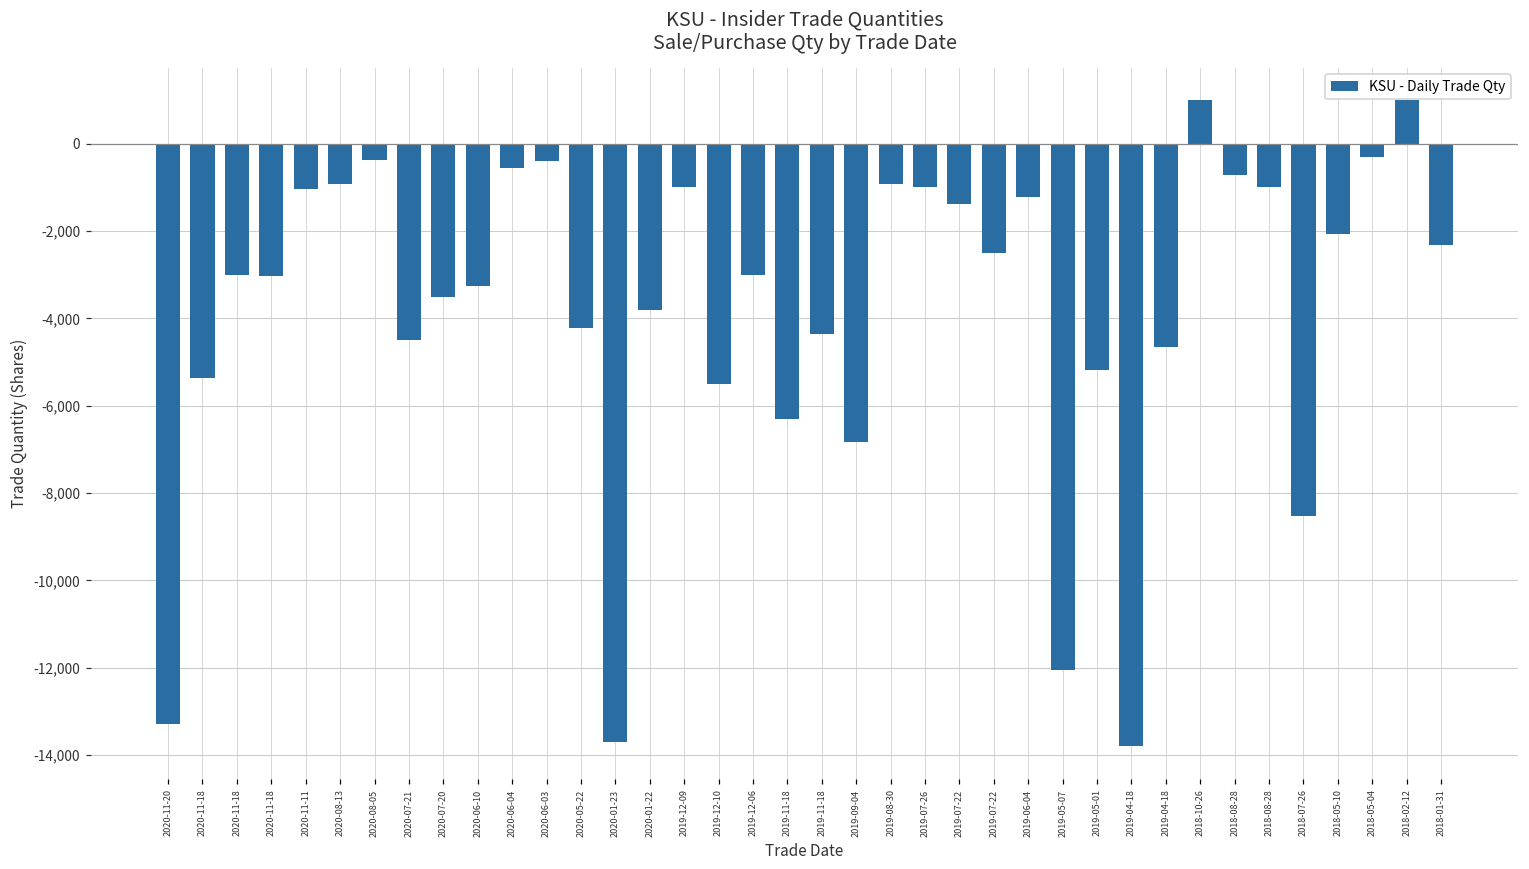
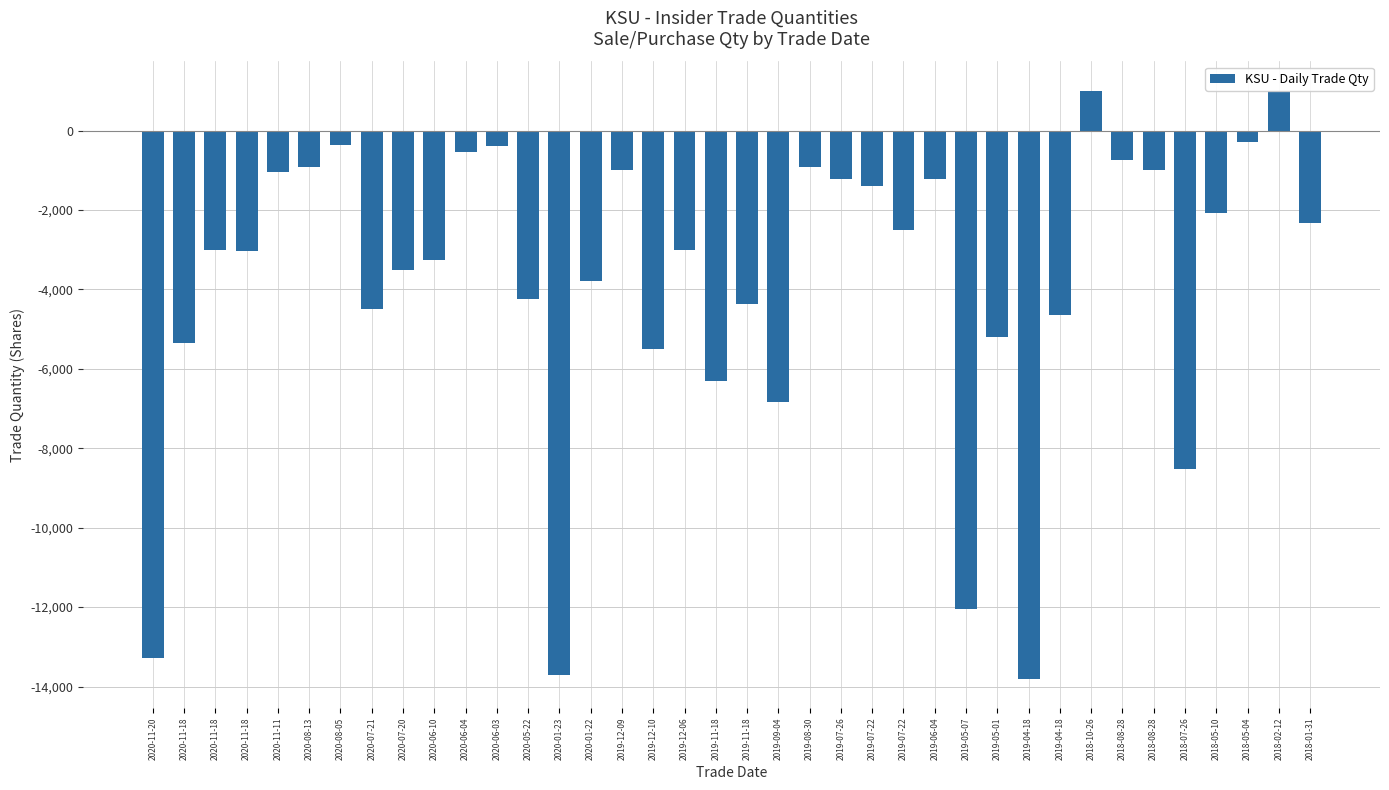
2019-07-26: -1,000 -> -1,200
